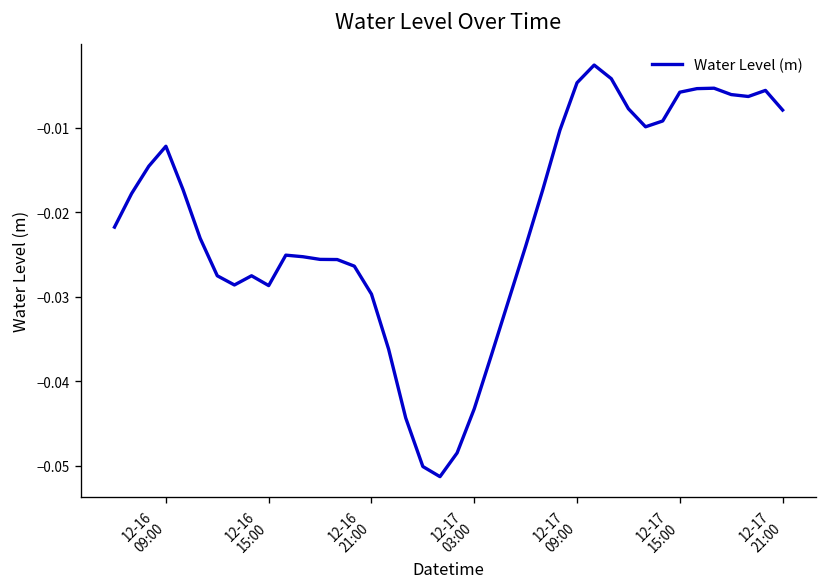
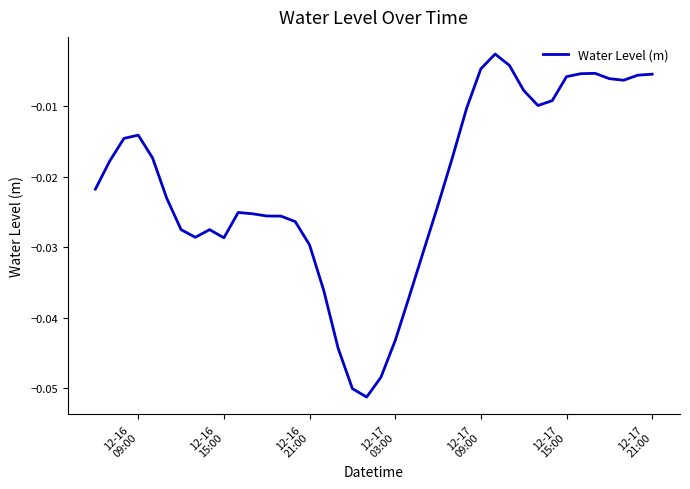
12-16 09:00: -0.012 -> -0.014
12-17 21:00: -0.008 -> -0.005
